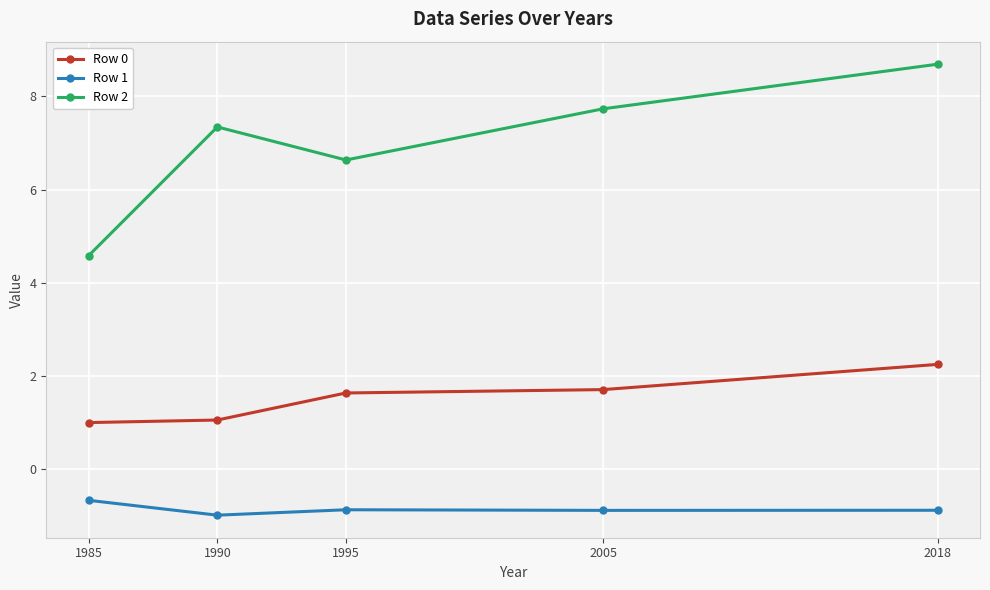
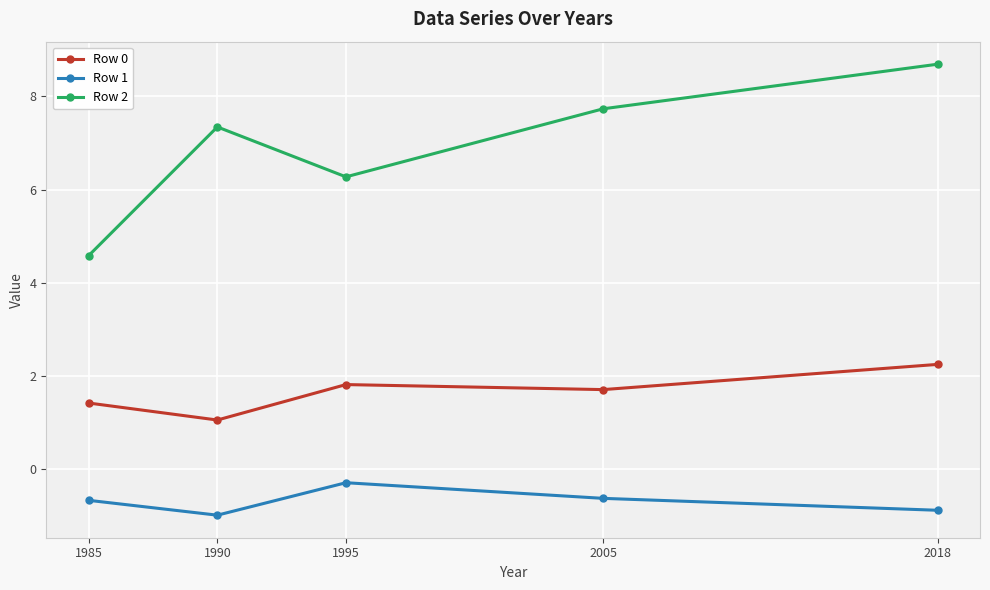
Row 0, 1985: 1.0 -> 1.4
Row 0, 1995: 1.6 -> 1.8
Row 1, 1995: -0.9 -> -0.3
Row 2, 1995: 6.6 -> 6.3
Row 1, 2005: -0.9 -> -0.6
